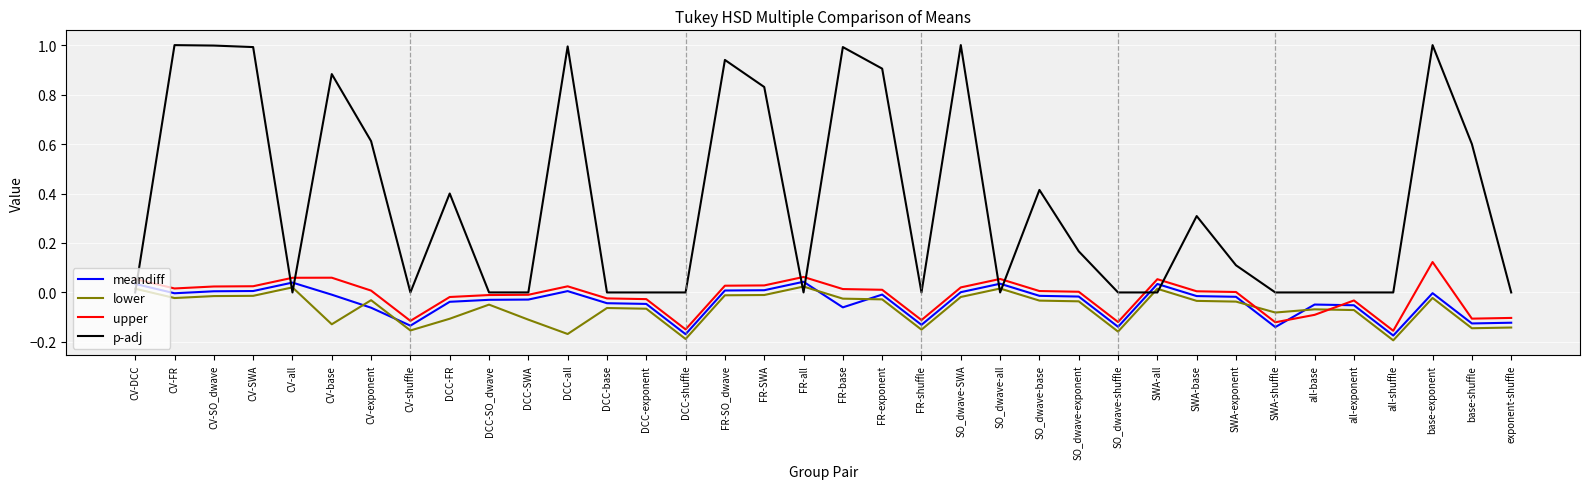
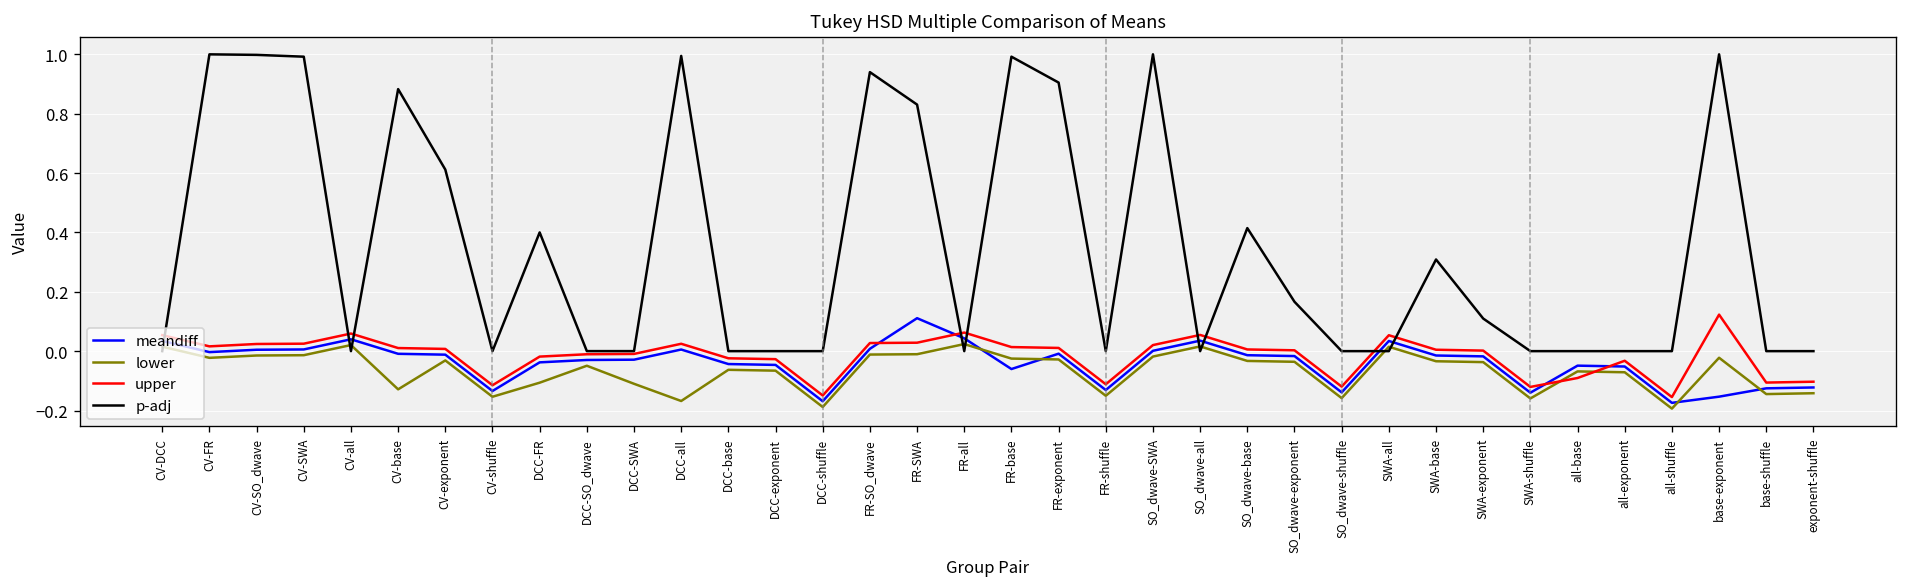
upper, CV-base: 0.06 -> 0.01
meandiff, CV-exponent: -0.06 -> -0.01
meandiff, FR-SWA: 0.01 -> 0.11
lower, SWA-shuffle: -0.08 -> -0.16
meandiff, base-exponent: 0.00 -> -0.15
p-adj, base-shuffle: 0.6 -> 0.0
